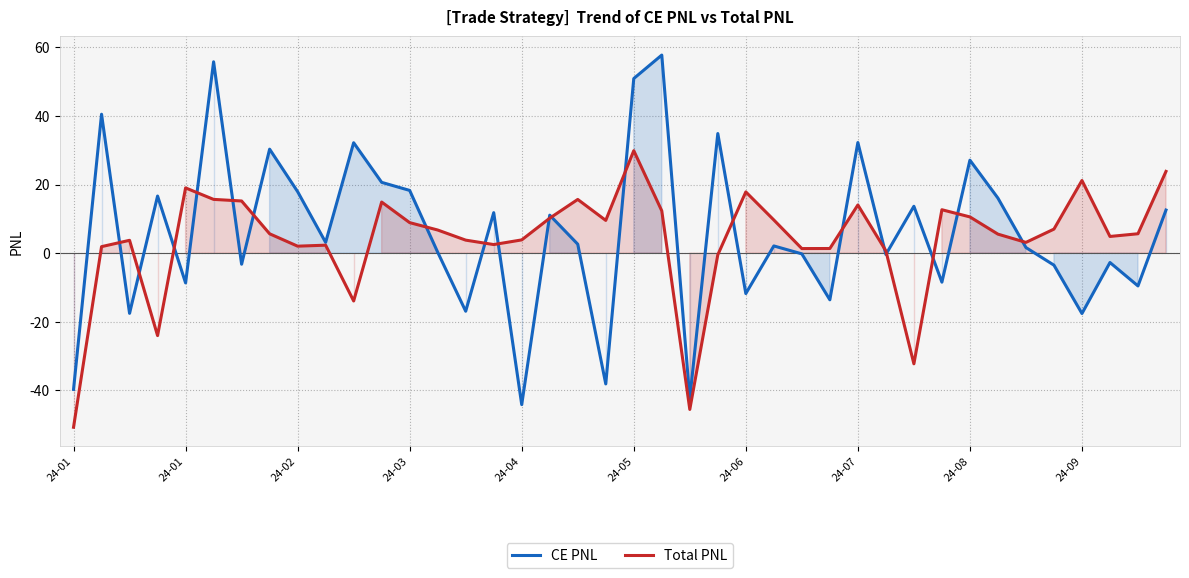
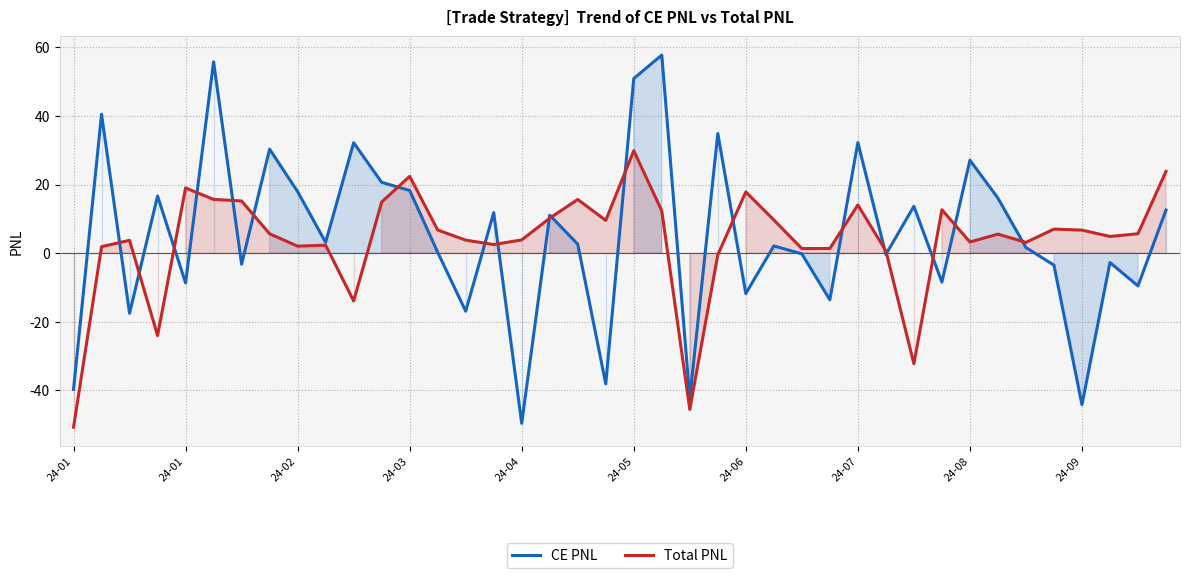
Total PNL, 24-03: 9 -> 22
CE PNL, 24-04: -44 -> -50
Total PNL, 24-08: 11 -> 3
CE PNL, 24-09: -18 -> -44
Total PNL, 24-09: 21 -> 7
